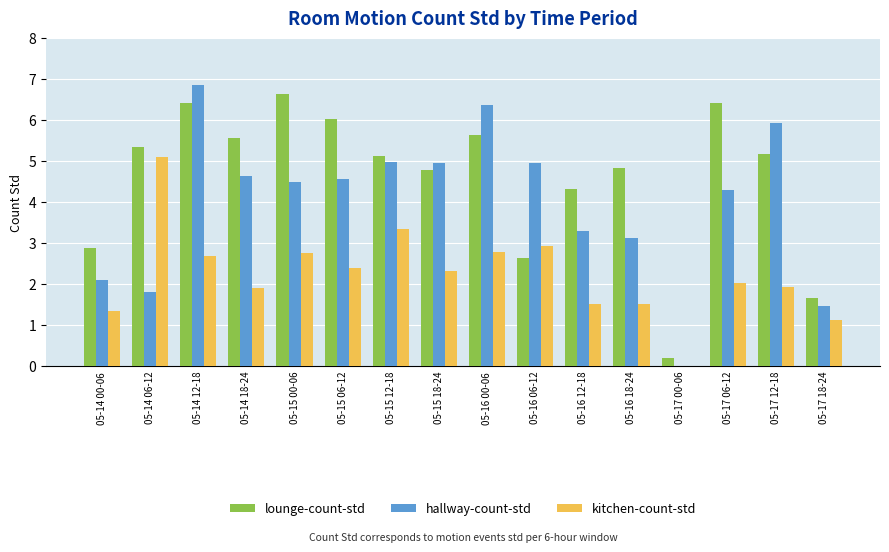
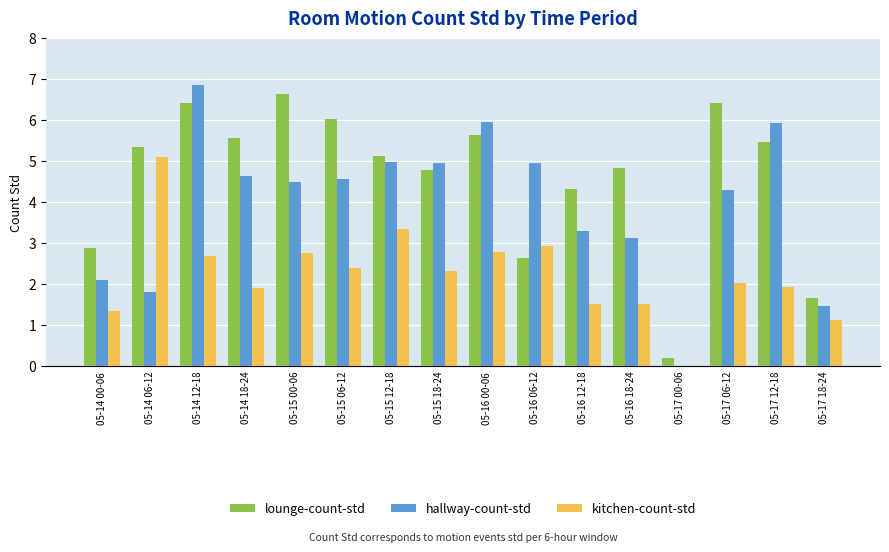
hallway-count-std, 05-16 00-06: 6.4 -> 6.0
lounge-count-std, 05-17 12-18: 5.2 -> 5.5
